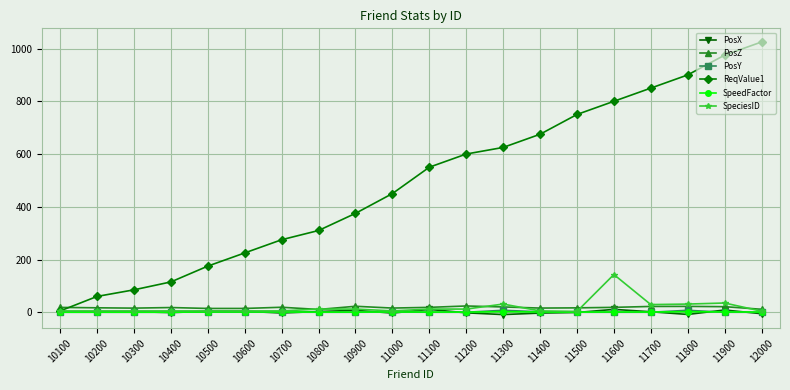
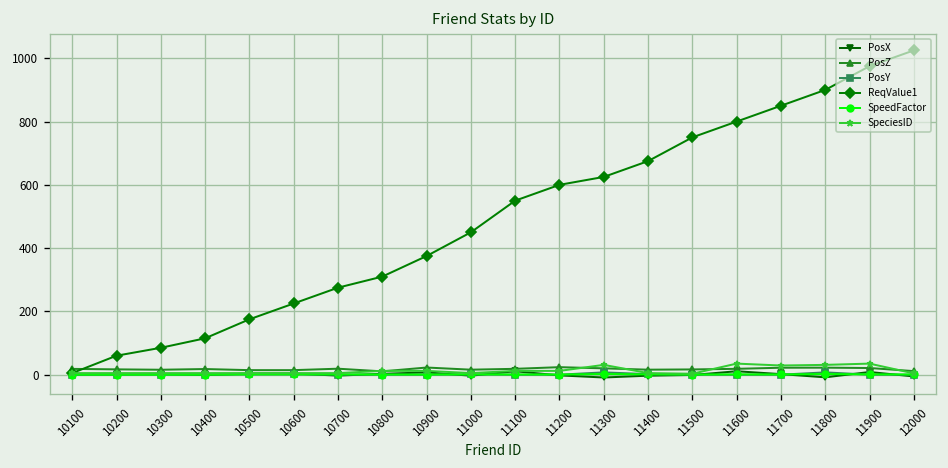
SpeciesID, 11600: 140 -> 40
